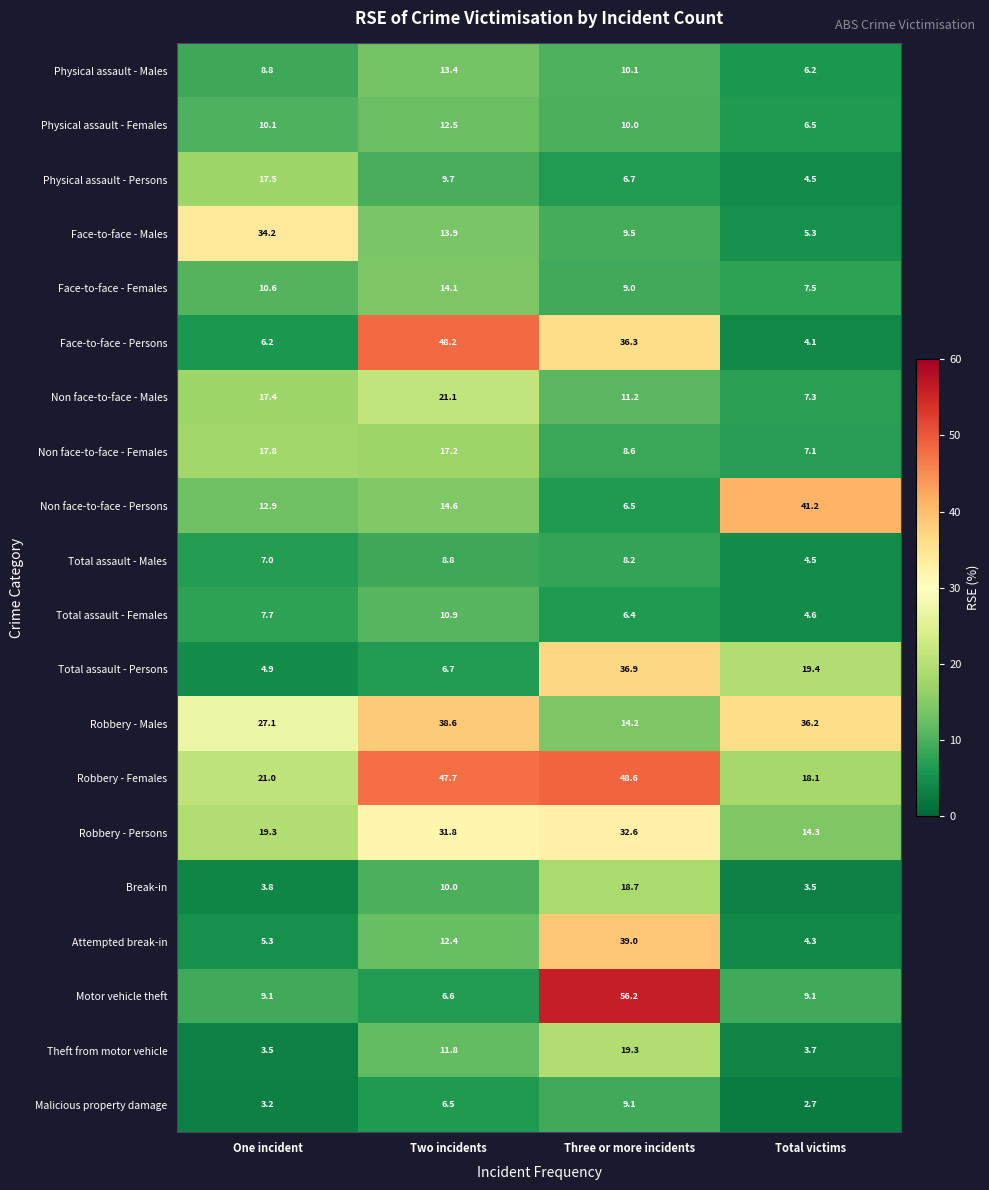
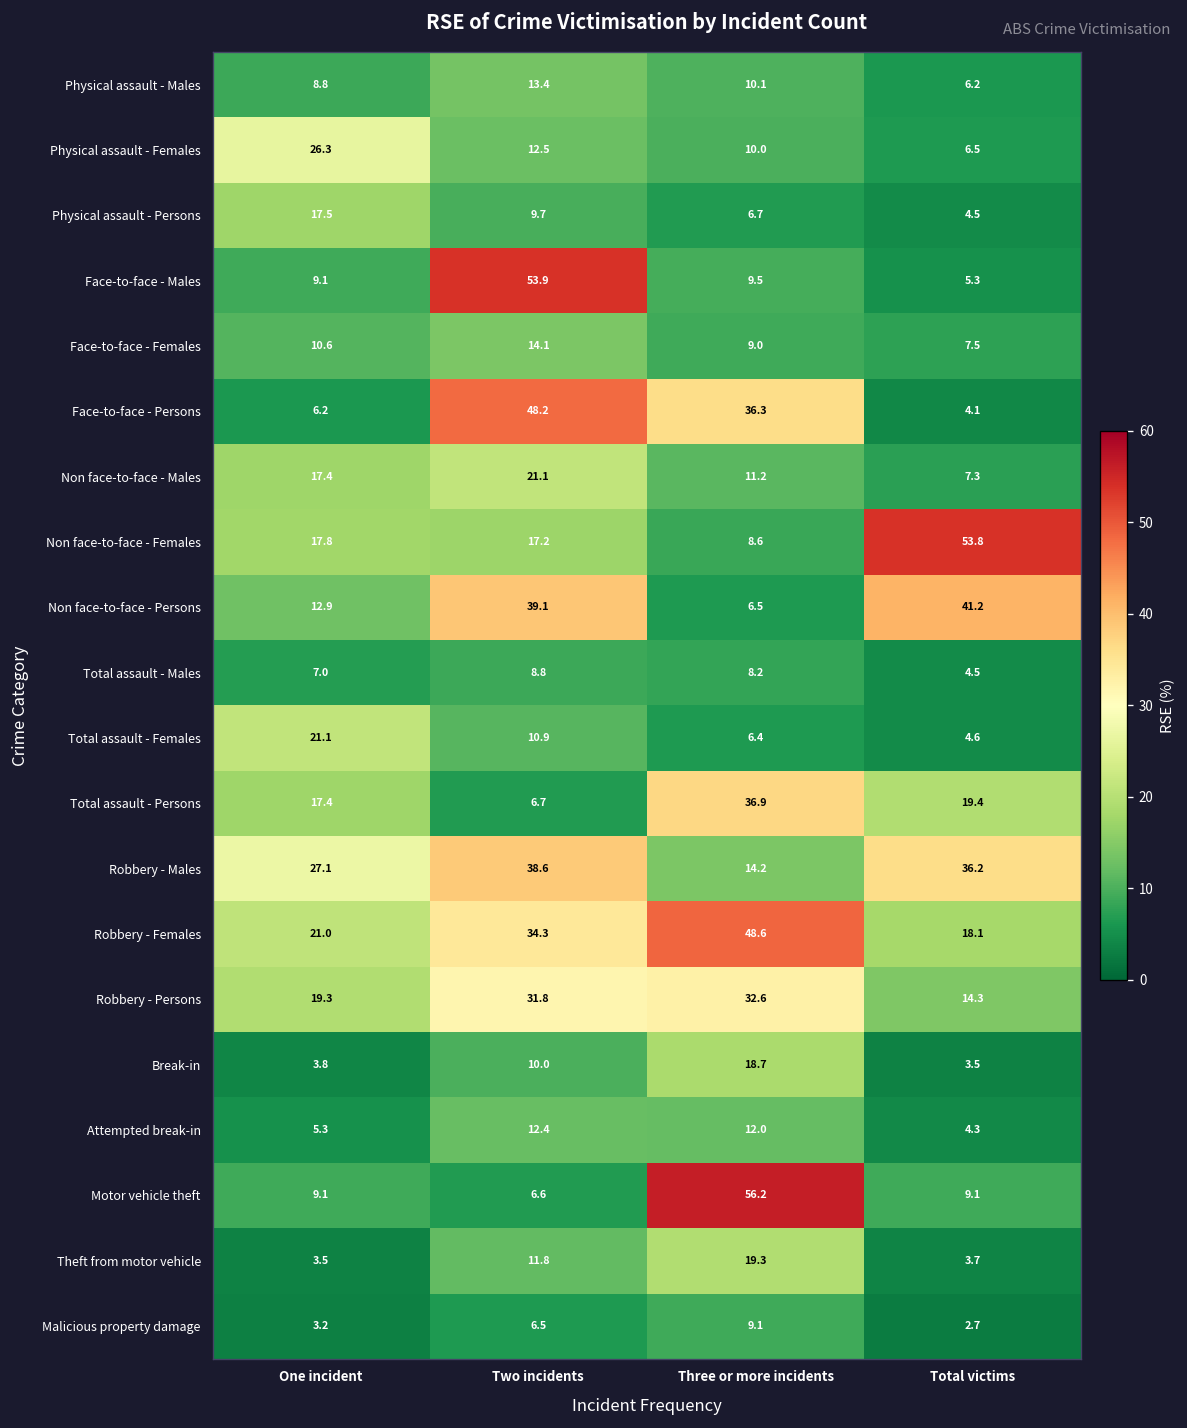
Physical assault - Females, One incident: 10.1 -> 26.3
Face-to-face - Males, One incident: 34.2 -> 9.1
Face-to-face - Males, Two incidents: 13.9 -> 53.9
Non face-to-face - Females, Total victims: 7.1 -> 53.8
Non face-to-face - Persons, Two incidents: 14.6 -> 39.1
Total assault - Females, One incident: 7.7 -> 21.1
Total assault - Persons, One incident: 4.9 -> 17.4
Robbery - Females, Two incidents: 47.7 -> 34.3
Attempted break-in, Three or more incidents: 39.0 -> 12.0
